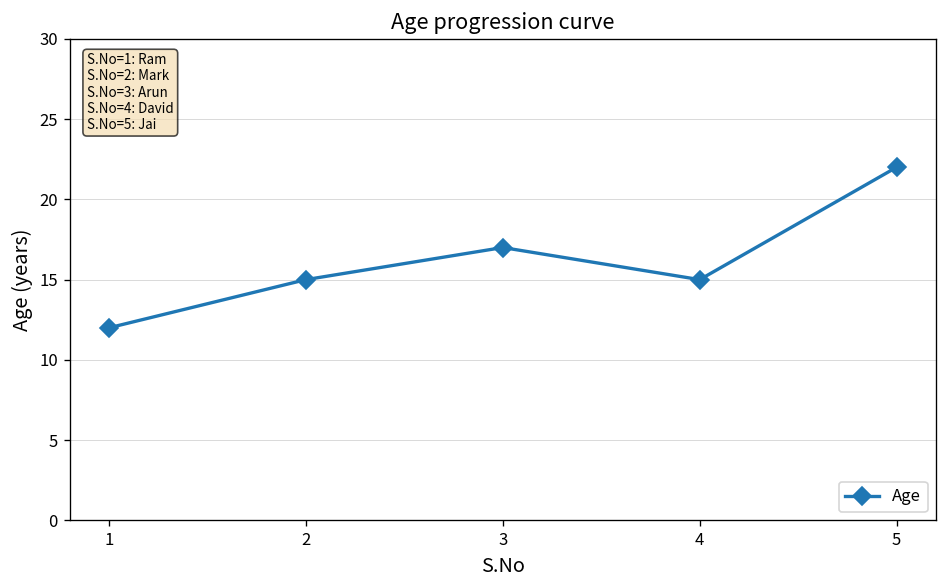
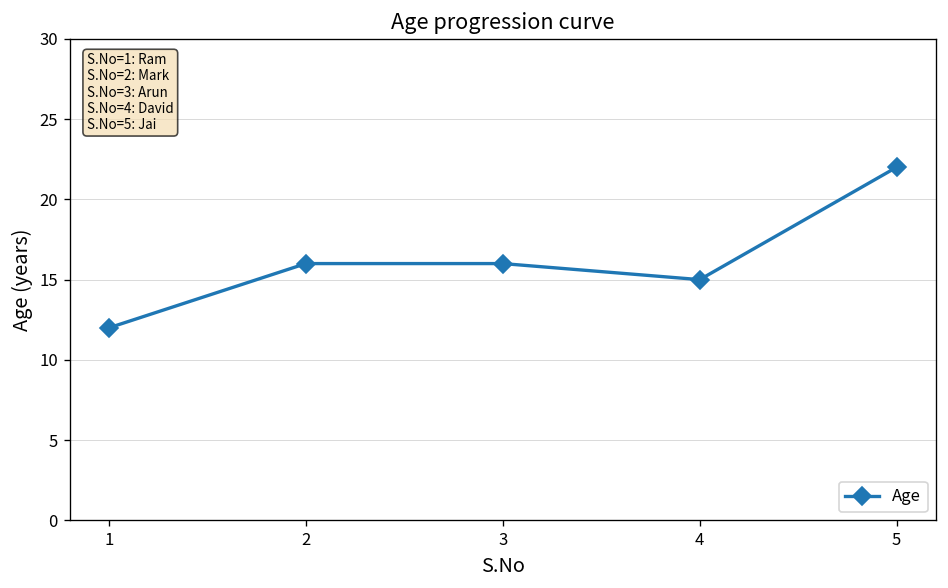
2: 15 -> 16
3: 17 -> 16
